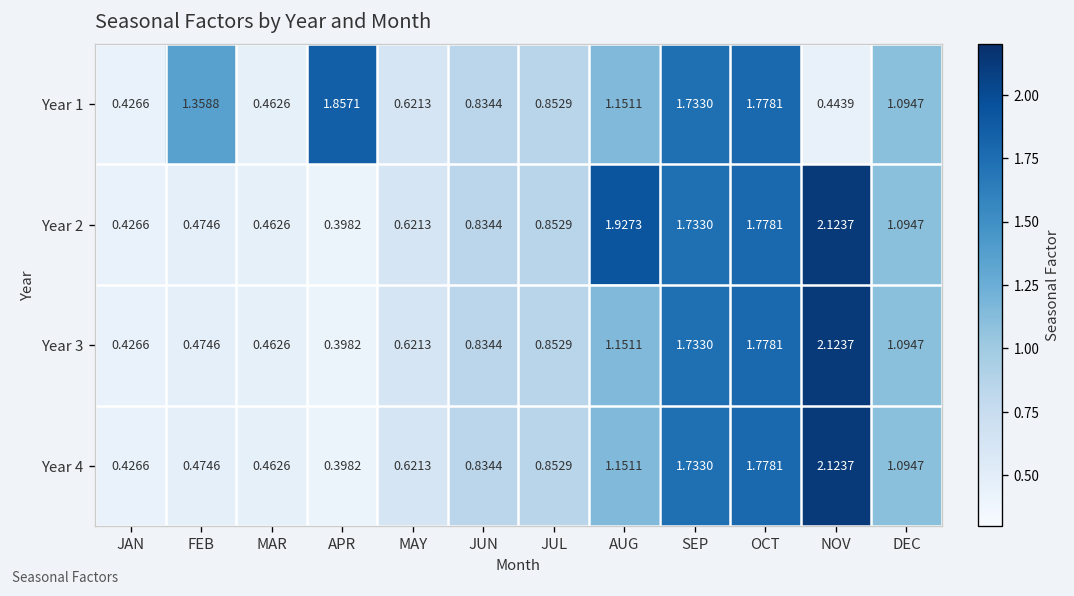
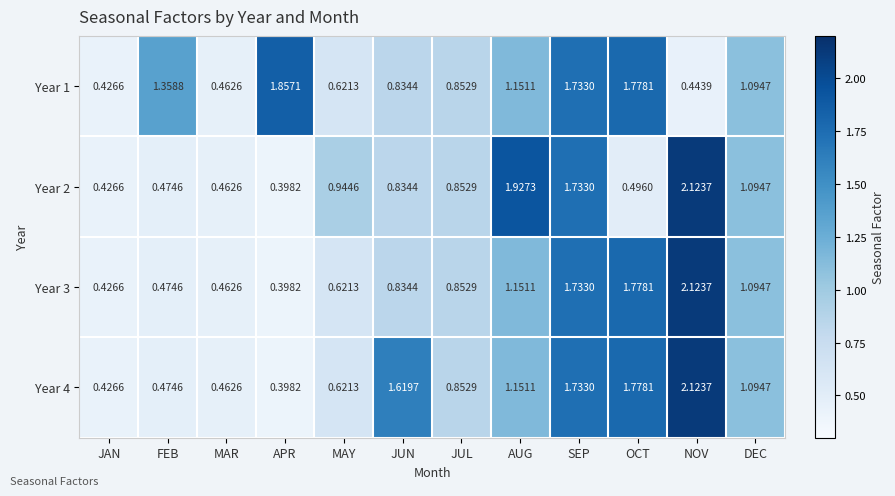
Year 2, MAY: 0.6213 -> 0.9446
Year 2, OCT: 1.7781 -> 0.4960
Year 4, JUN: 0.8344 -> 1.6197
